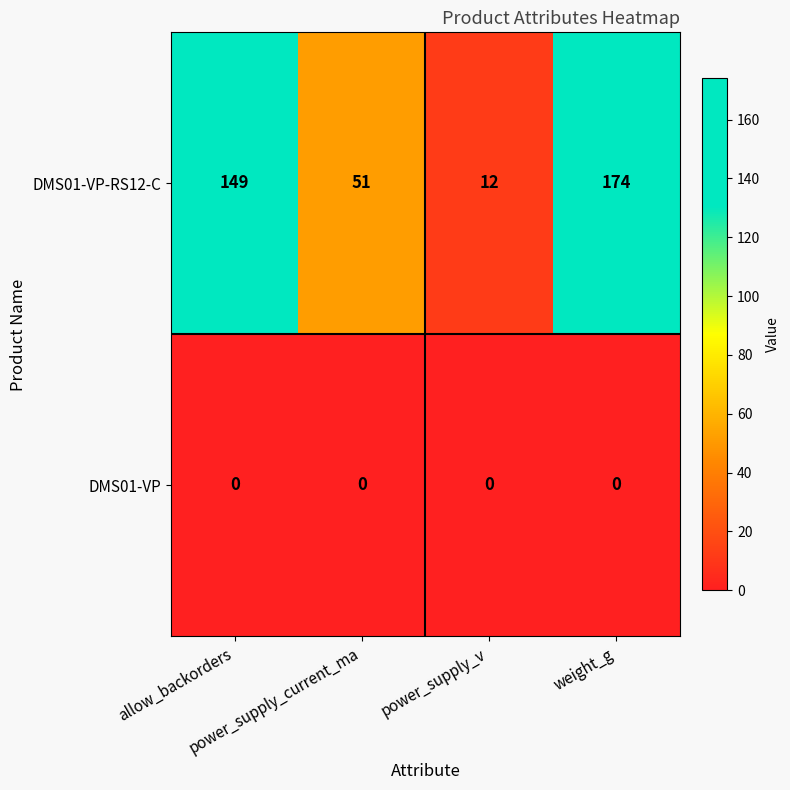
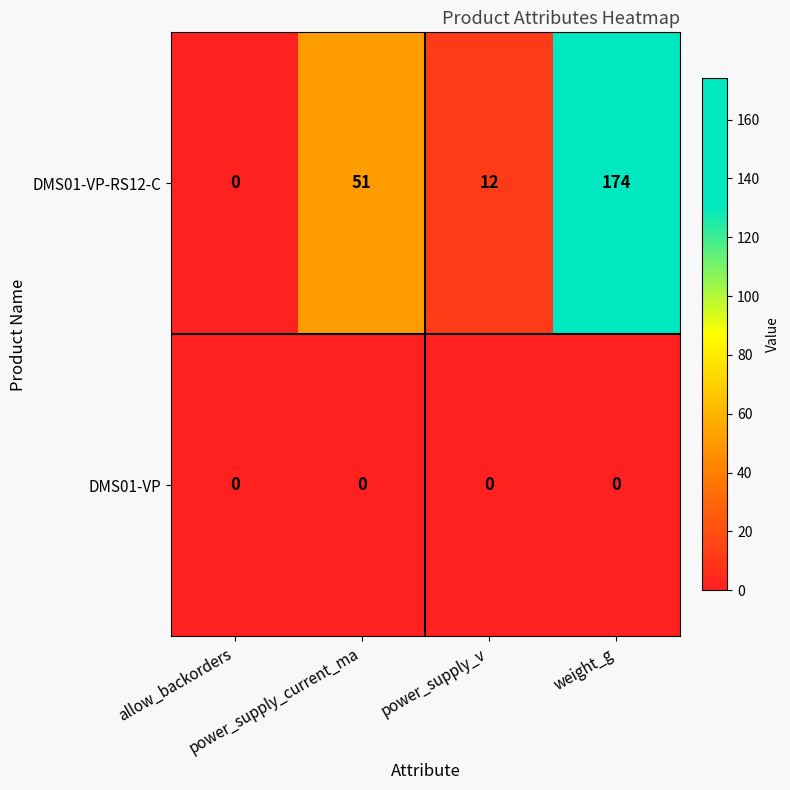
DMS01-VP-RS12-C, allow_backorders: 149 -> 0
